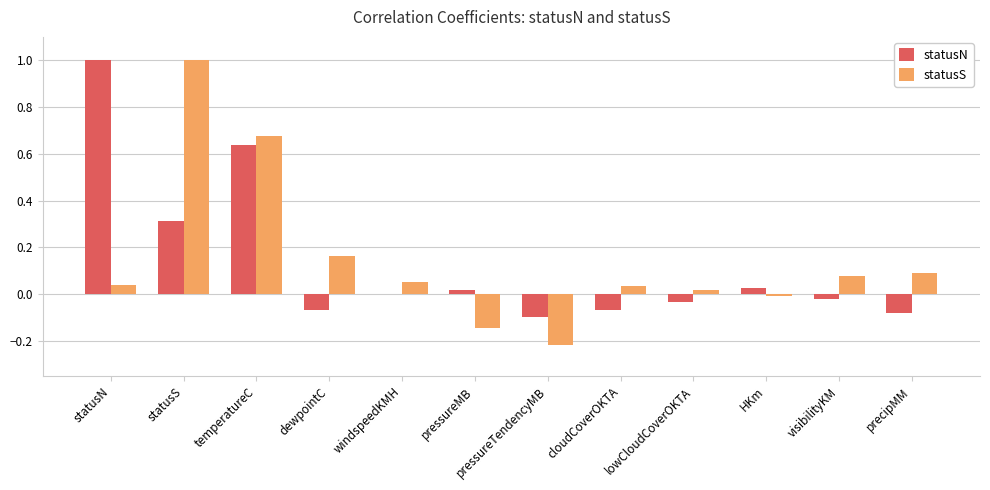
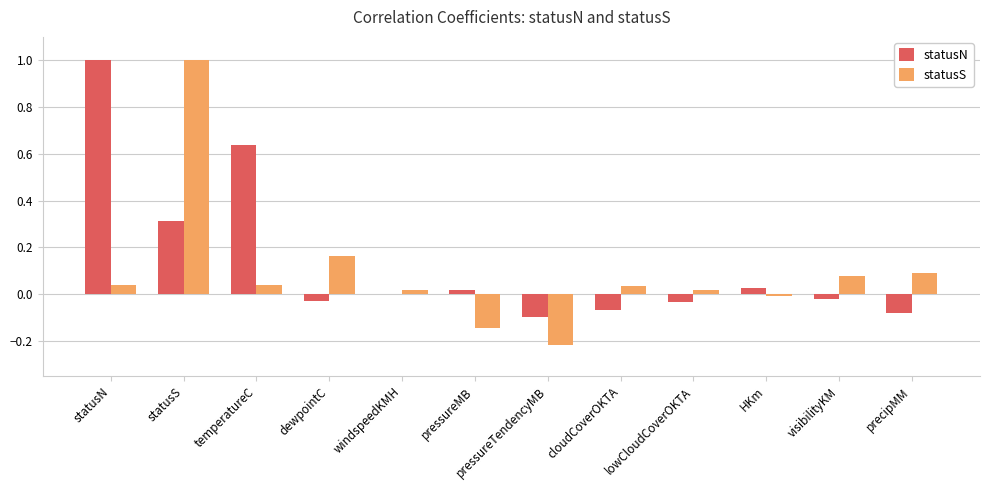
statusS, temperatureC: 0.68 -> 0.04
statusN, dewpointC: -0.07 -> -0.03
statusS, windspeedKMH: 0.05 -> 0.02
